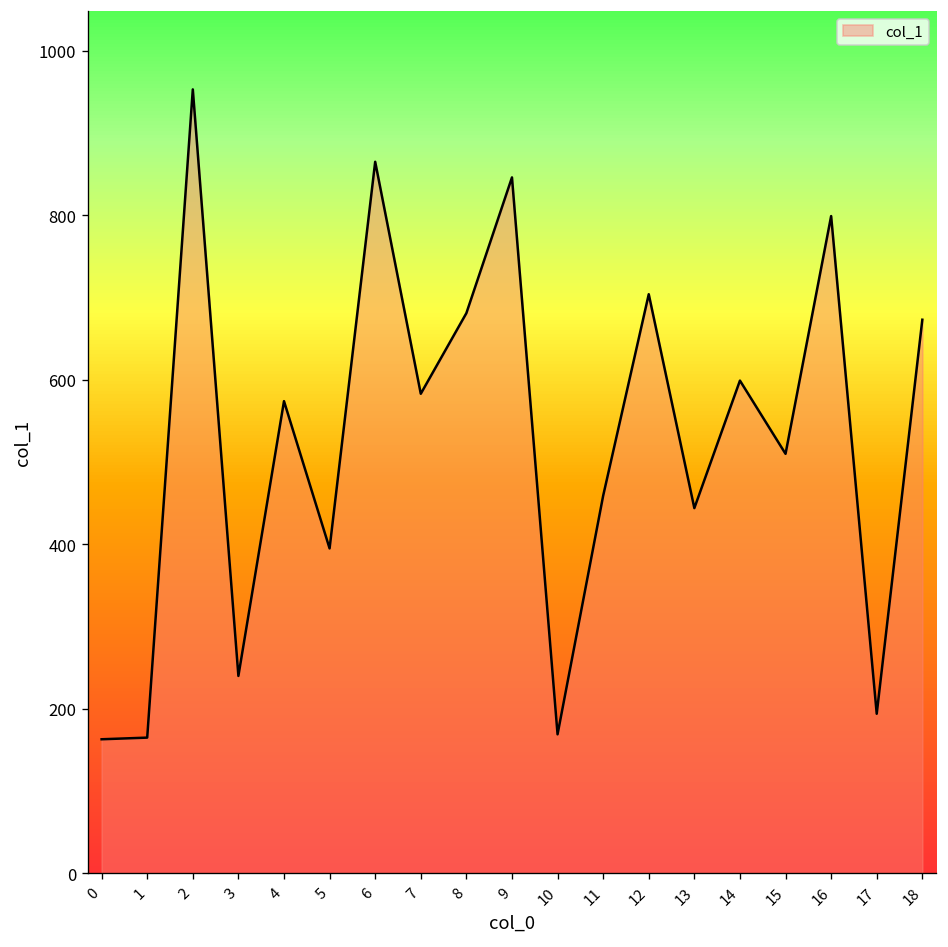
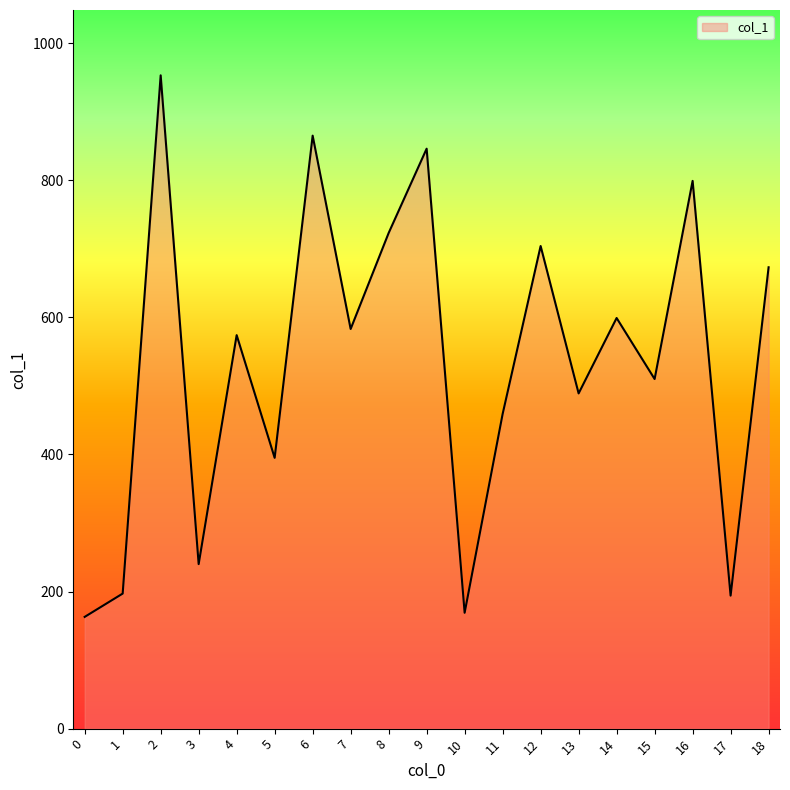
1: 170 -> 200
8: 680 -> 720
13: 440 -> 490
